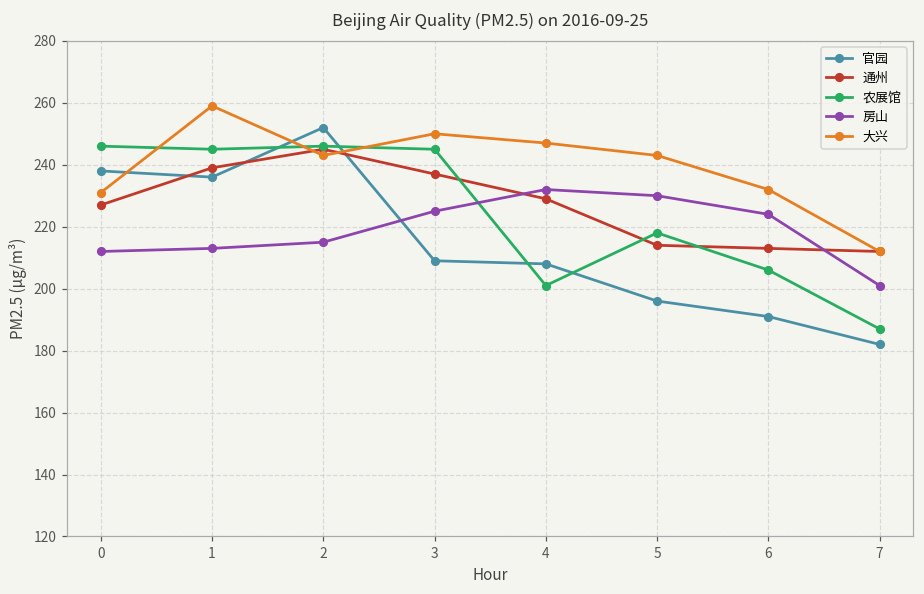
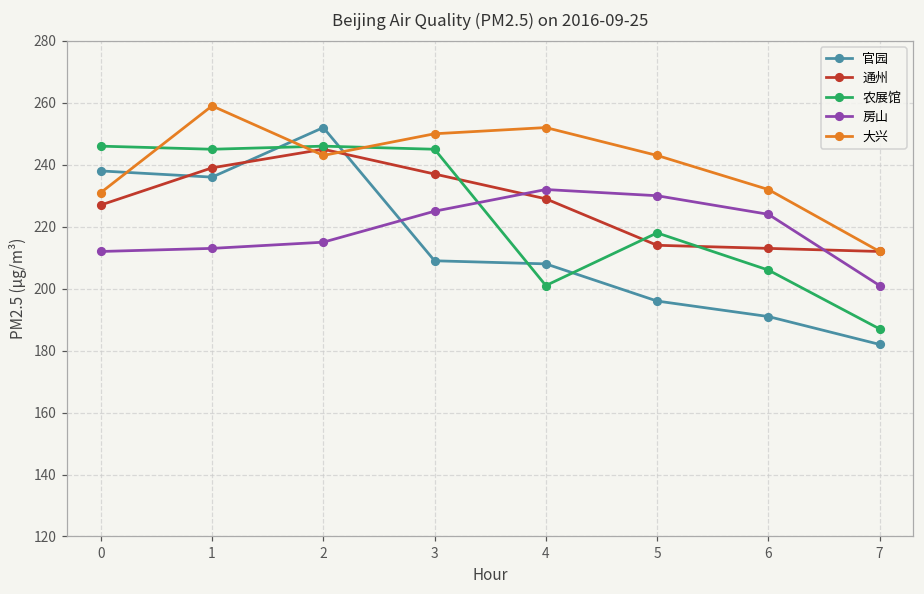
大兴, 4: 247 -> 252
